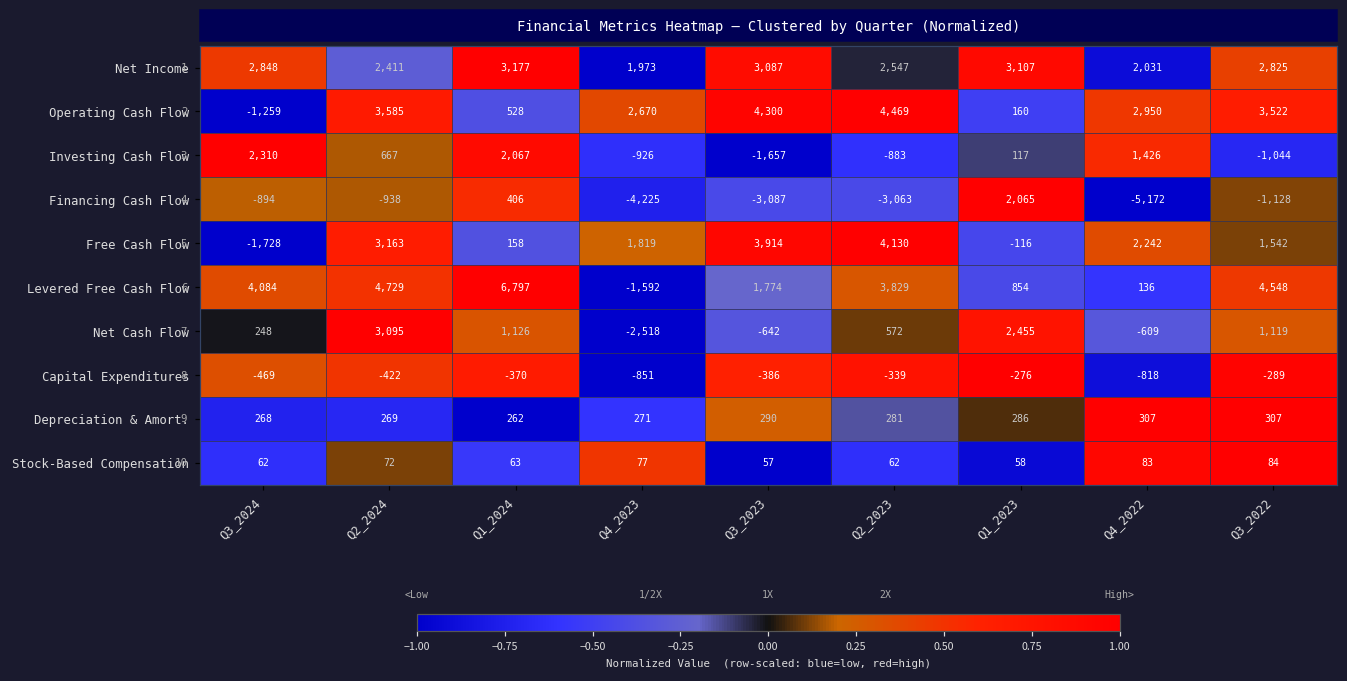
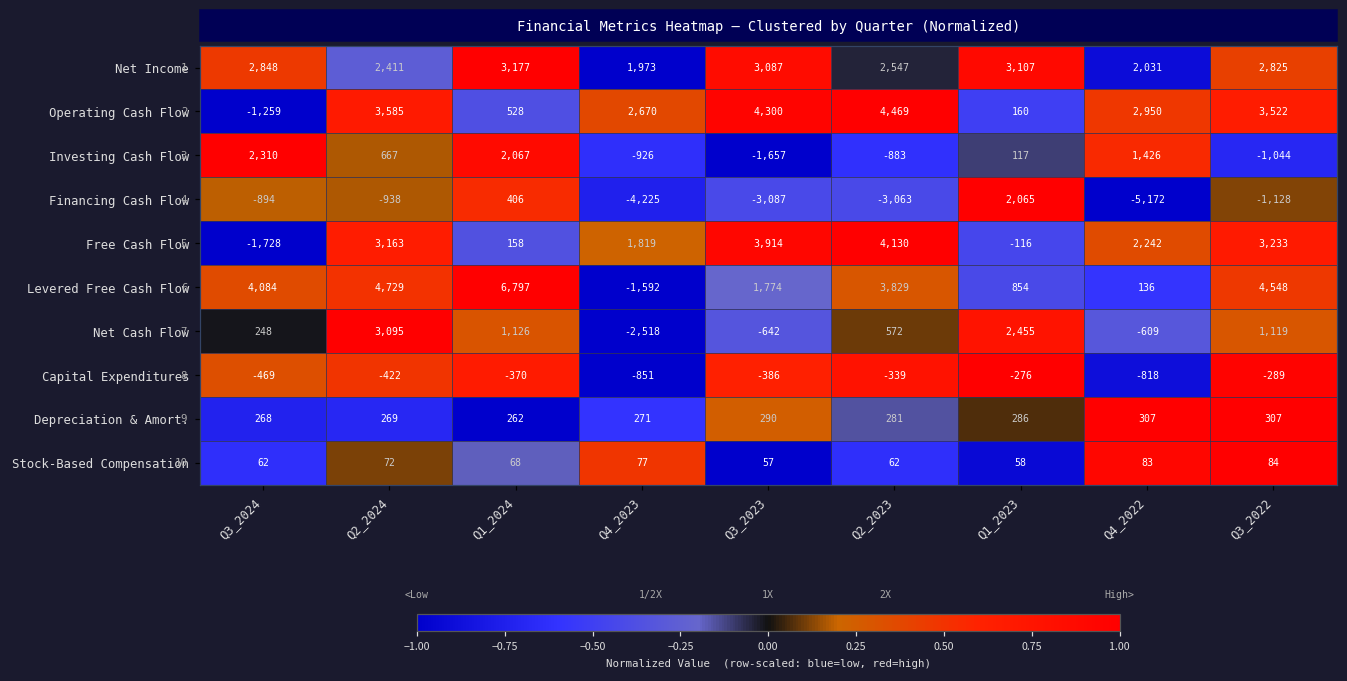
Free Cash Flow, Q3_2022: 1,542 -> 3,233
Stock-Based Compensation, Q1_2024: 63 -> 68
